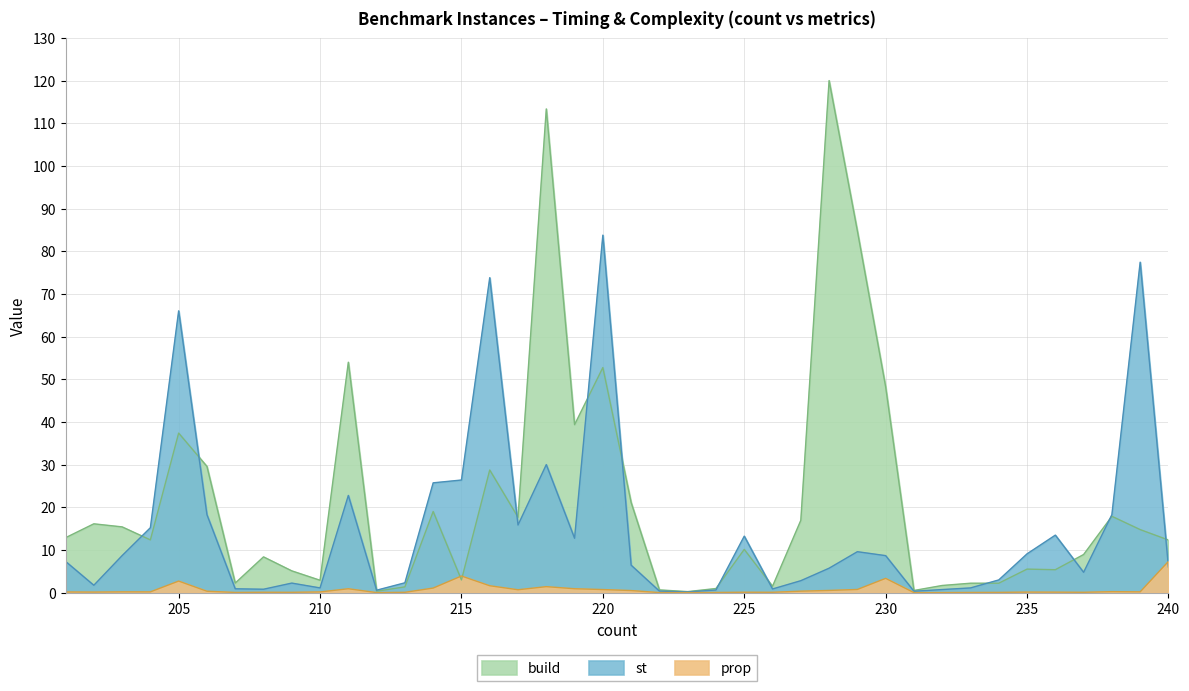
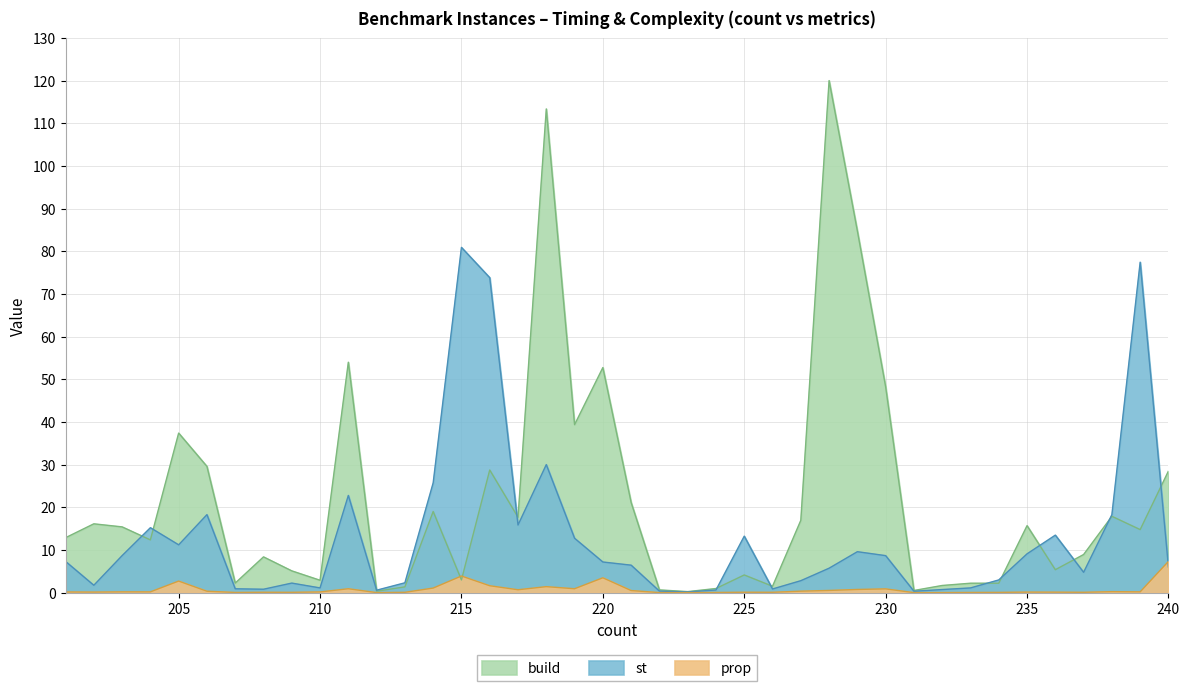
st, 205: 66 -> 11
st, 215: 26 -> 81
st, 220: 84 -> 7
prop, 220: 1 -> 3
build, 225: 10 -> 4
prop, 230: 3 -> 1
build, 235: 6 -> 16
build, 240: 12 -> 28
